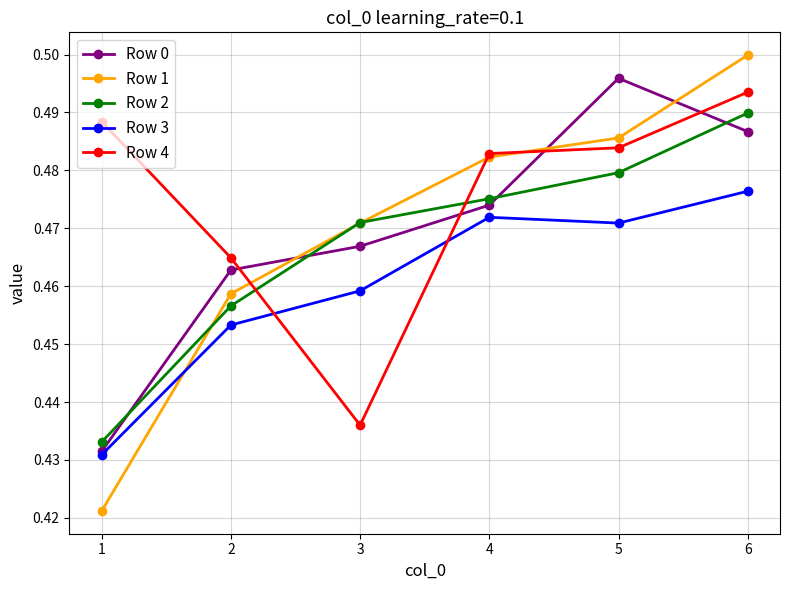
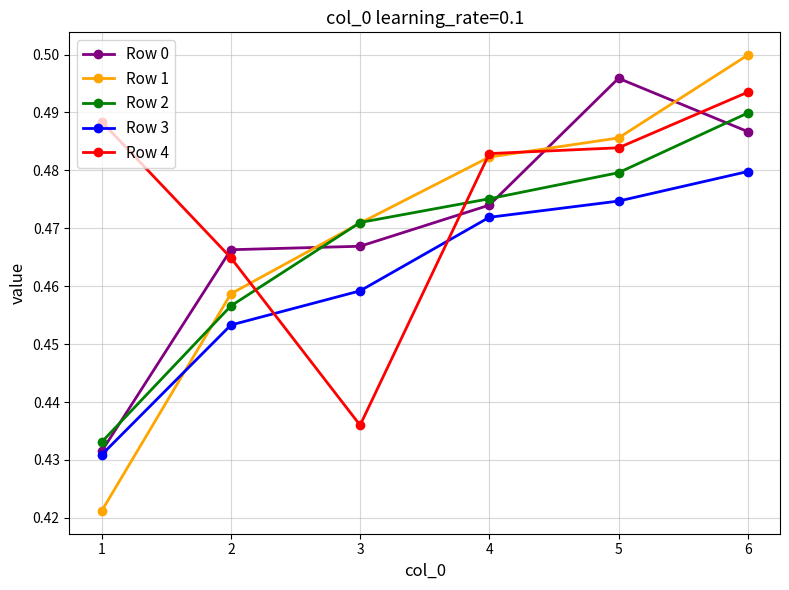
Row 0, 2: 0.463 -> 0.466
Row 3, 5: 0.471 -> 0.475
Row 3, 6: 0.476 -> 0.480
